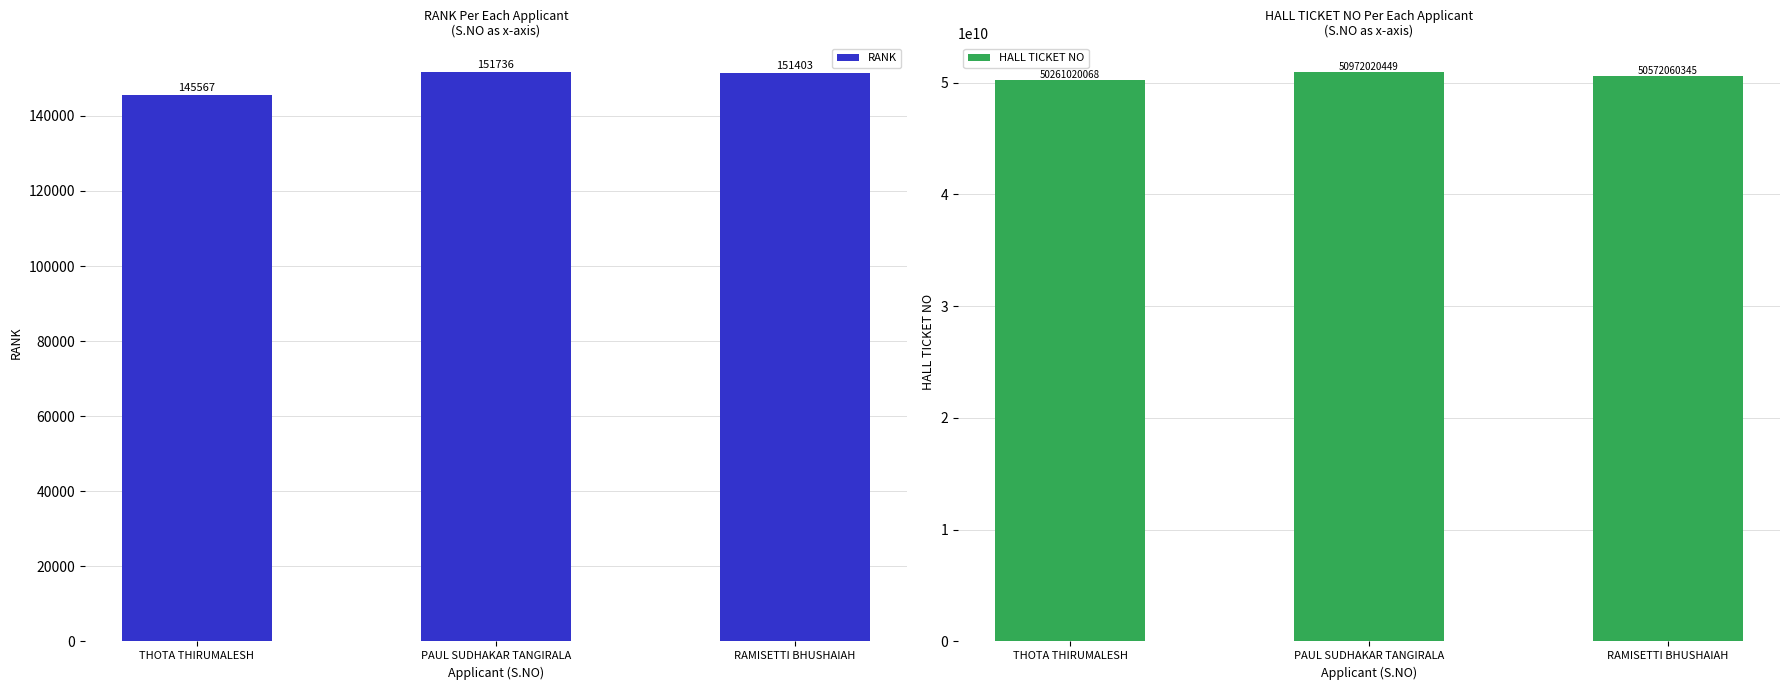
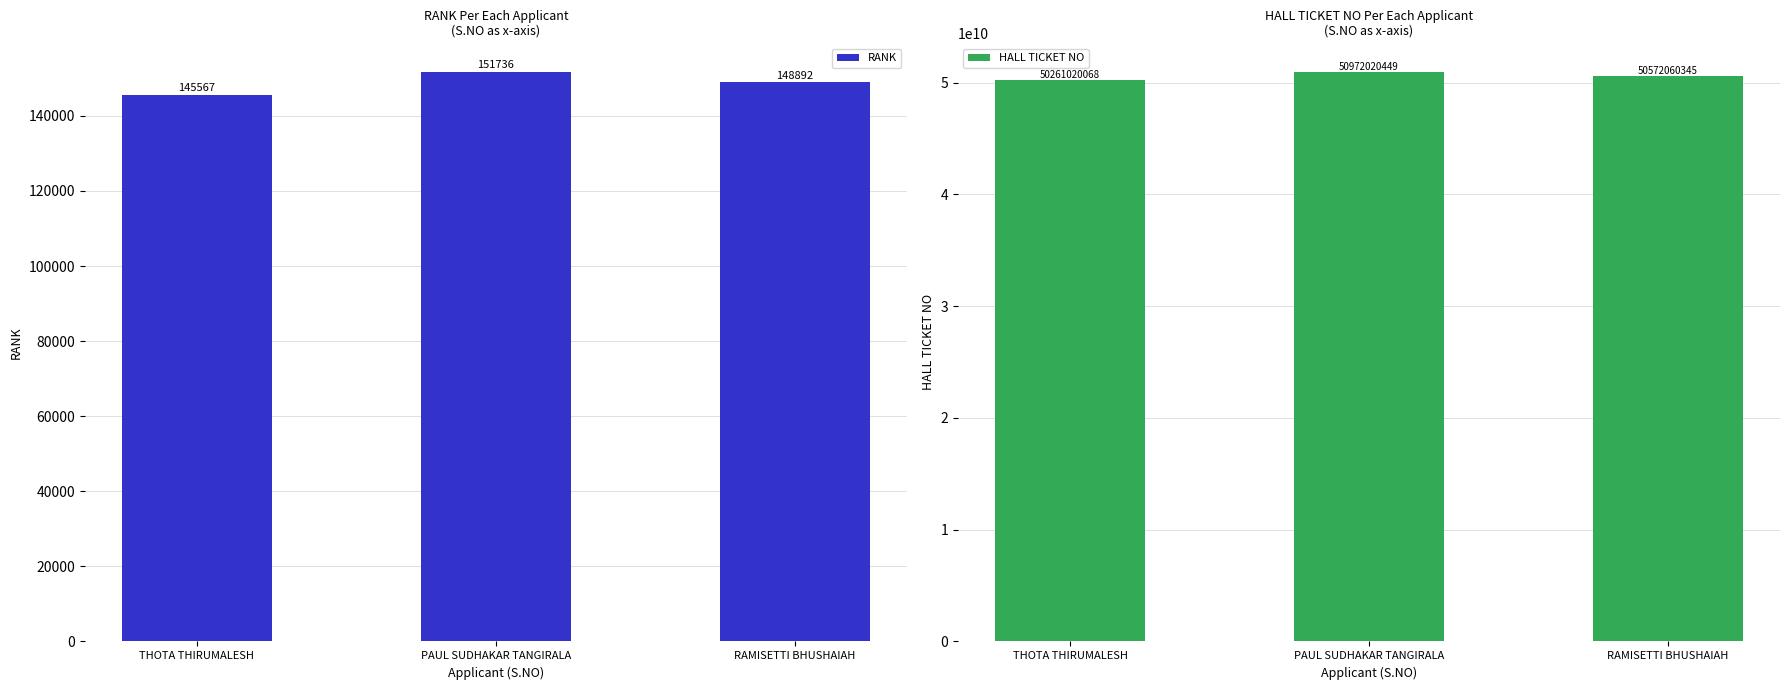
RANK Per Each Applicant (S.NO as x-axis), RAMISETTI BHUSHAIAH: 151403 -> 148892
